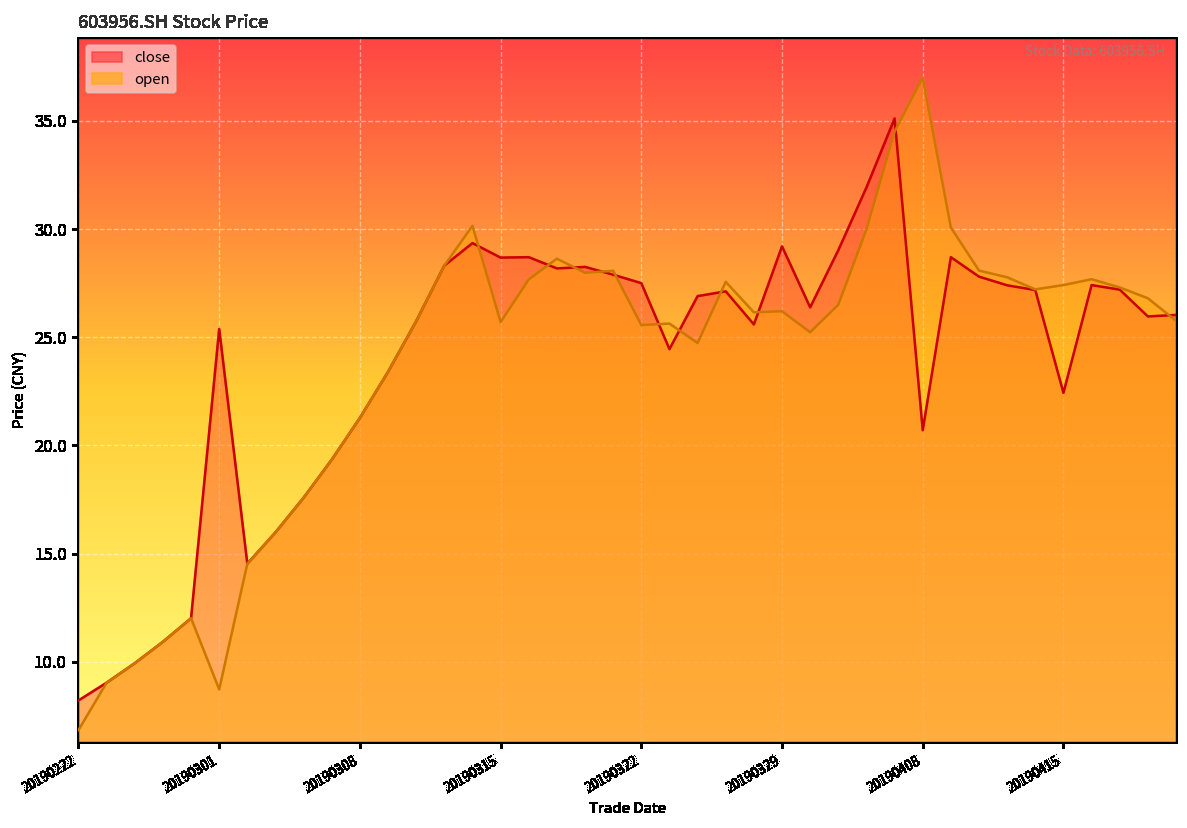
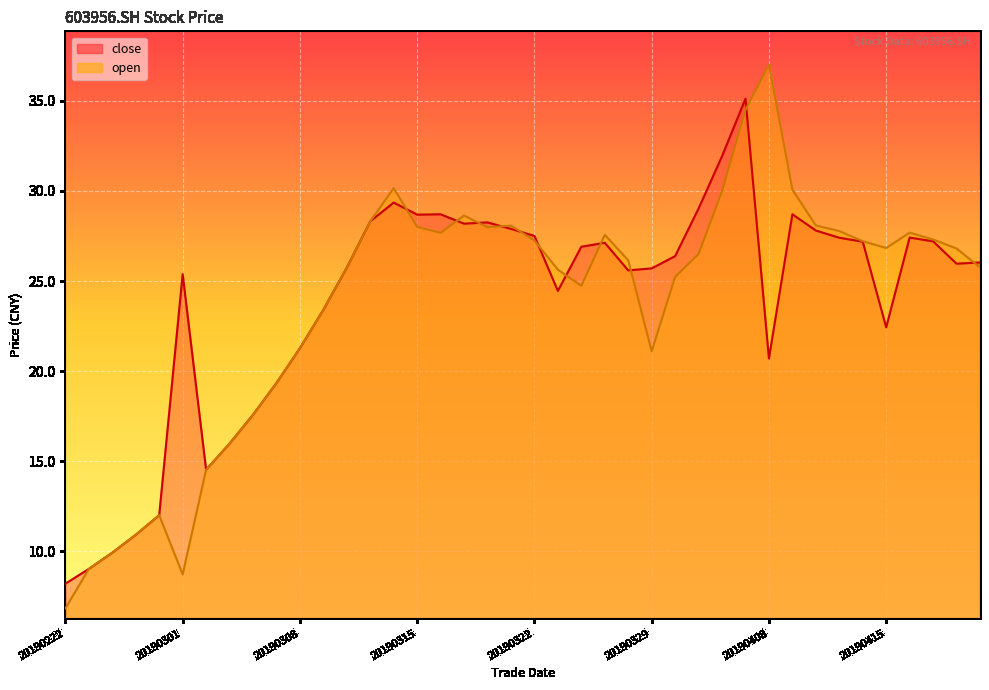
open, 20190315: 25.7 -> 28.0
open, 20190322: 25.6 -> 27.3
close, 20190329: 29.2 -> 25.7
open, 20190329: 26.2 -> 21.1
open, 20190415: 27.4 -> 26.8
